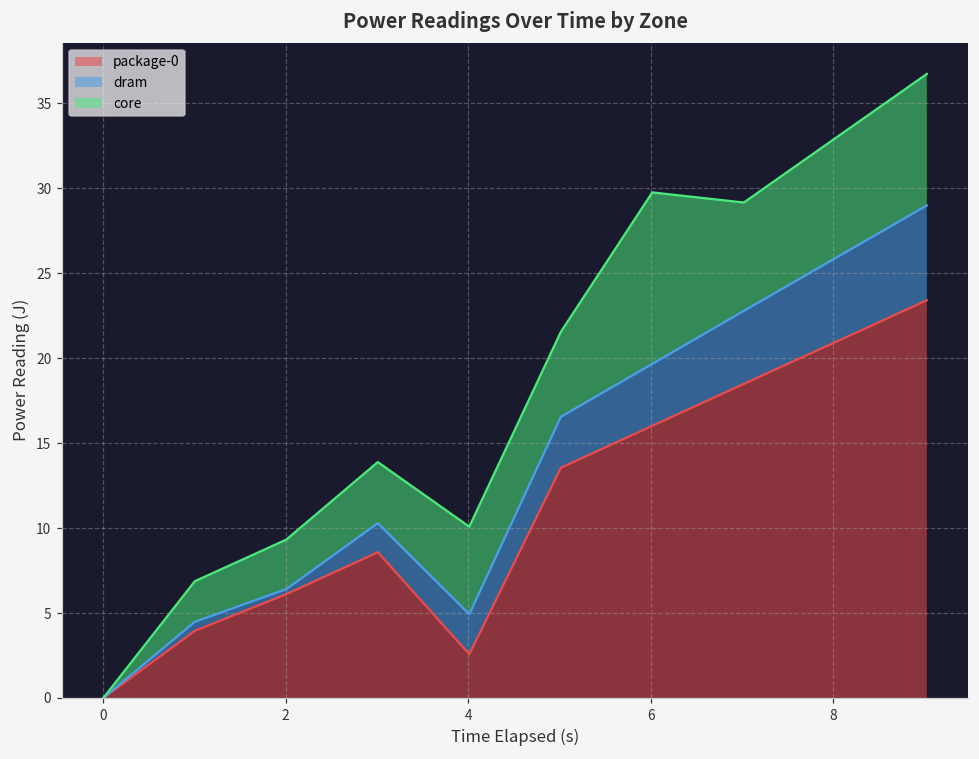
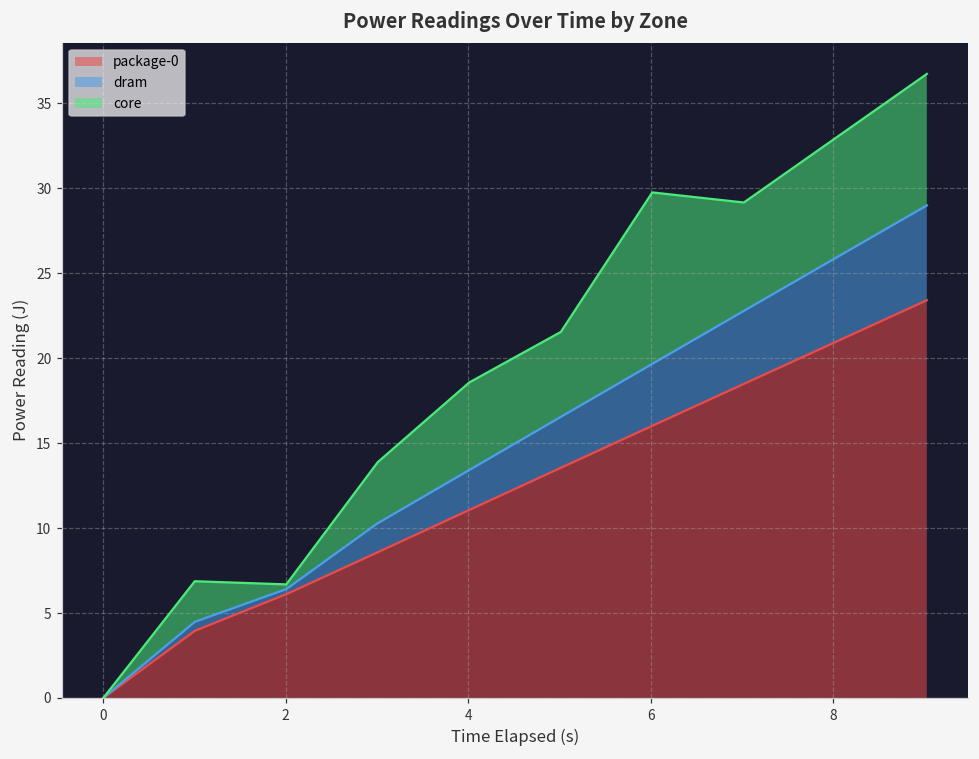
core, 2: 2.9 -> 0.3
package-0, 4: 2.6 -> 11.1
